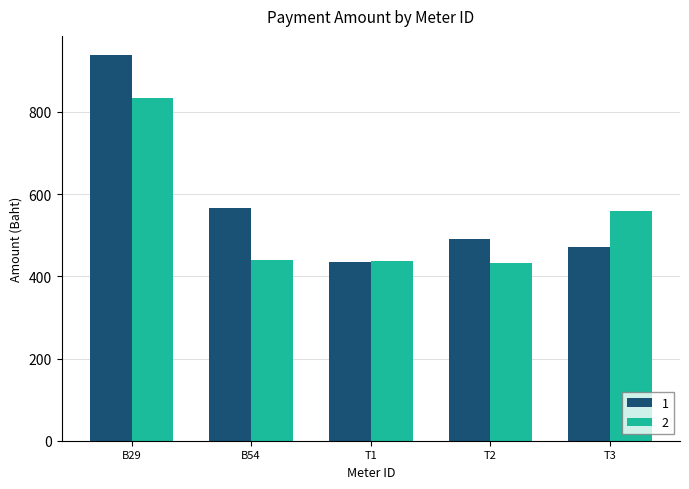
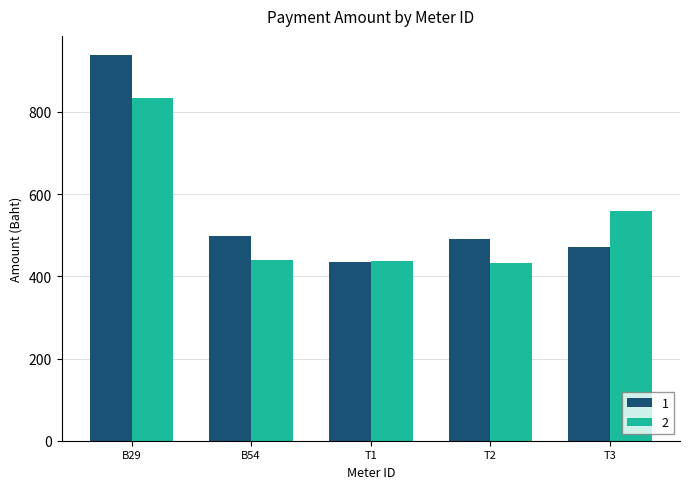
1, B54: 570 -> 500
